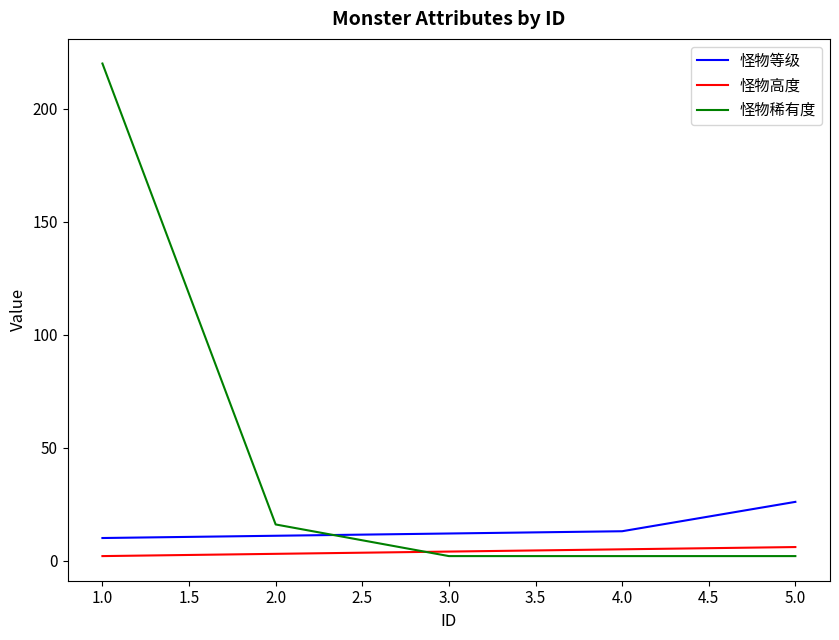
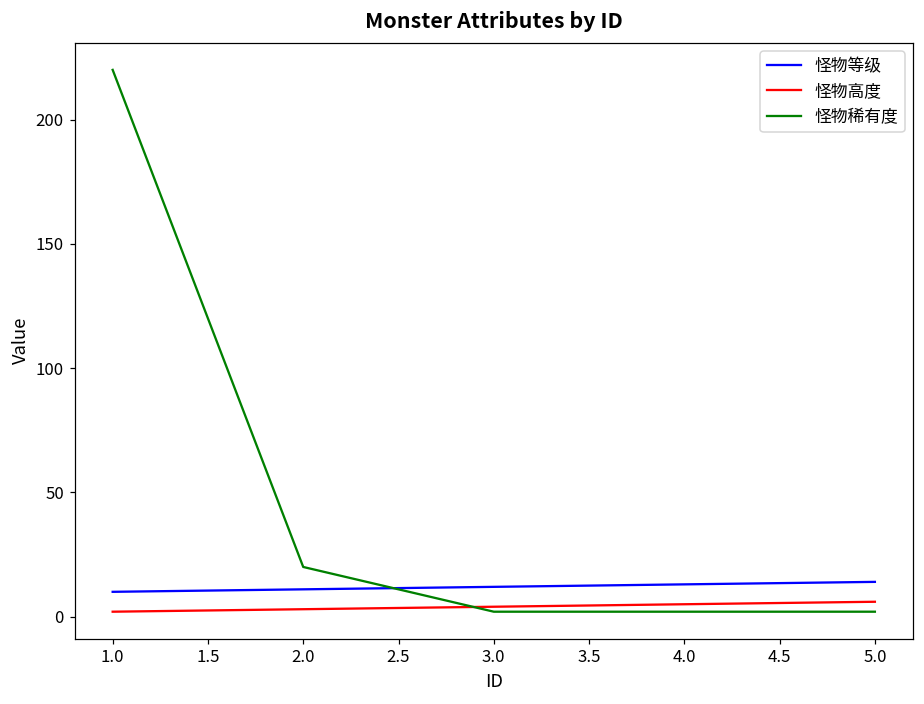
怪物稀有度, 2.0: 16 -> 20
怪物等级, 5.0: 26 -> 14
